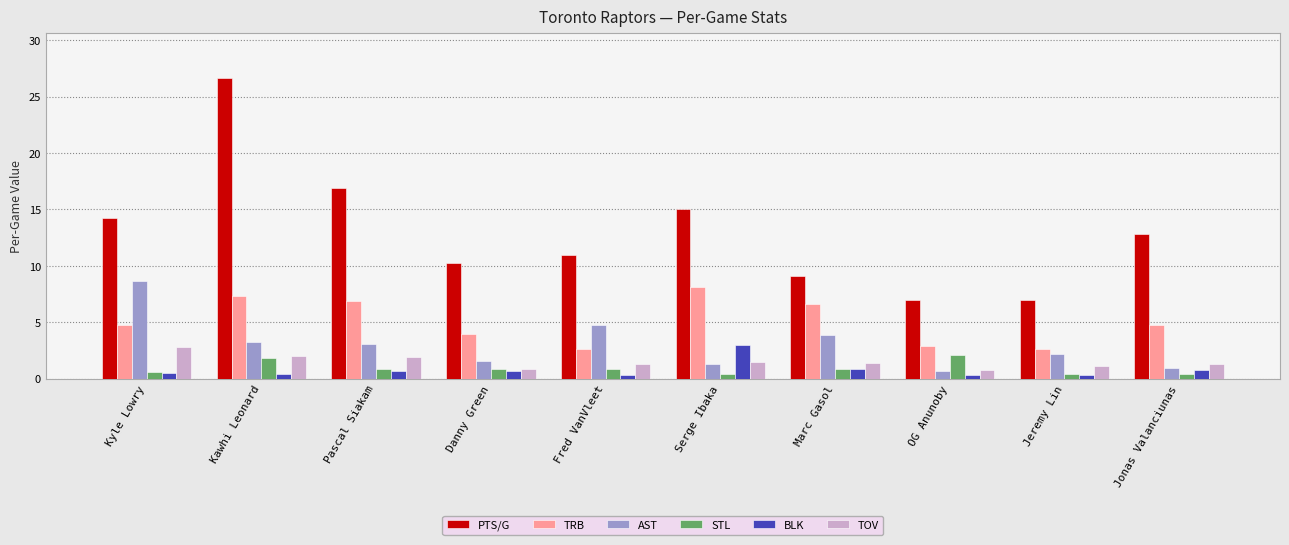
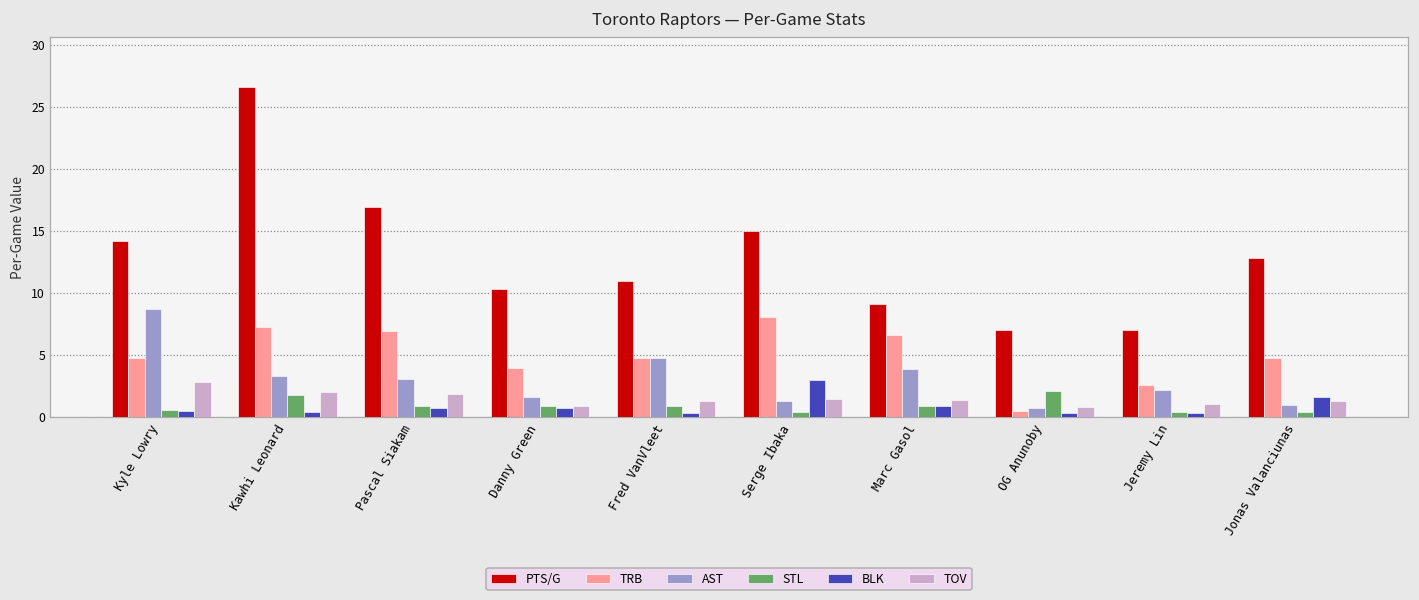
TRB, Fred VanVleet: 2.6 -> 4.8
TRB, OG Anunoby: 2.9 -> 0.5
BLK, Jonas Valanciunas: 0.8 -> 1.6
